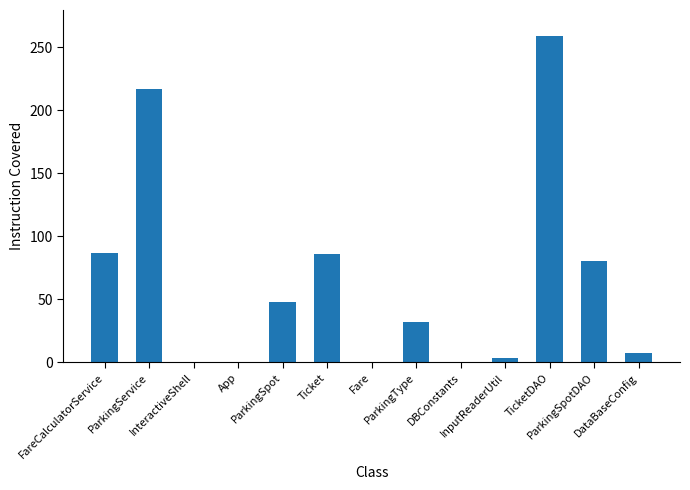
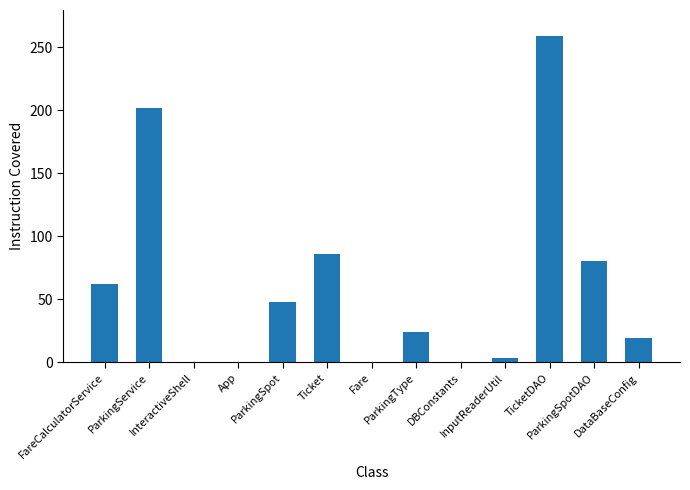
FareCalculatorService: 87 -> 62
ParkingService: 217 -> 202
ParkingType: 32 -> 24
DataBaseConfig: 7 -> 19
